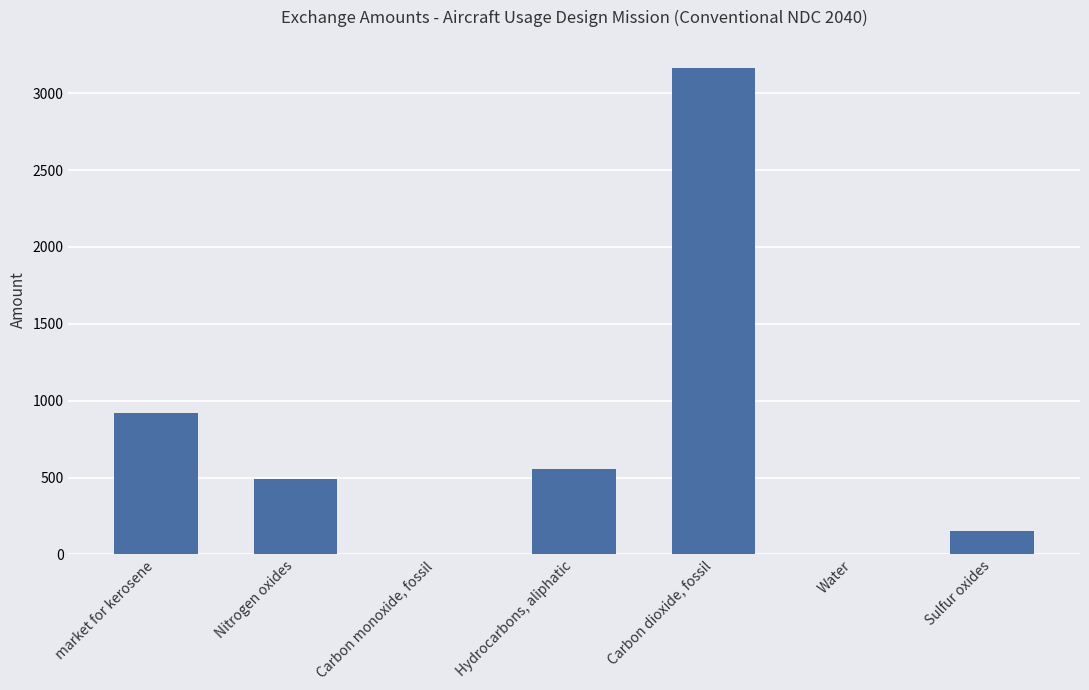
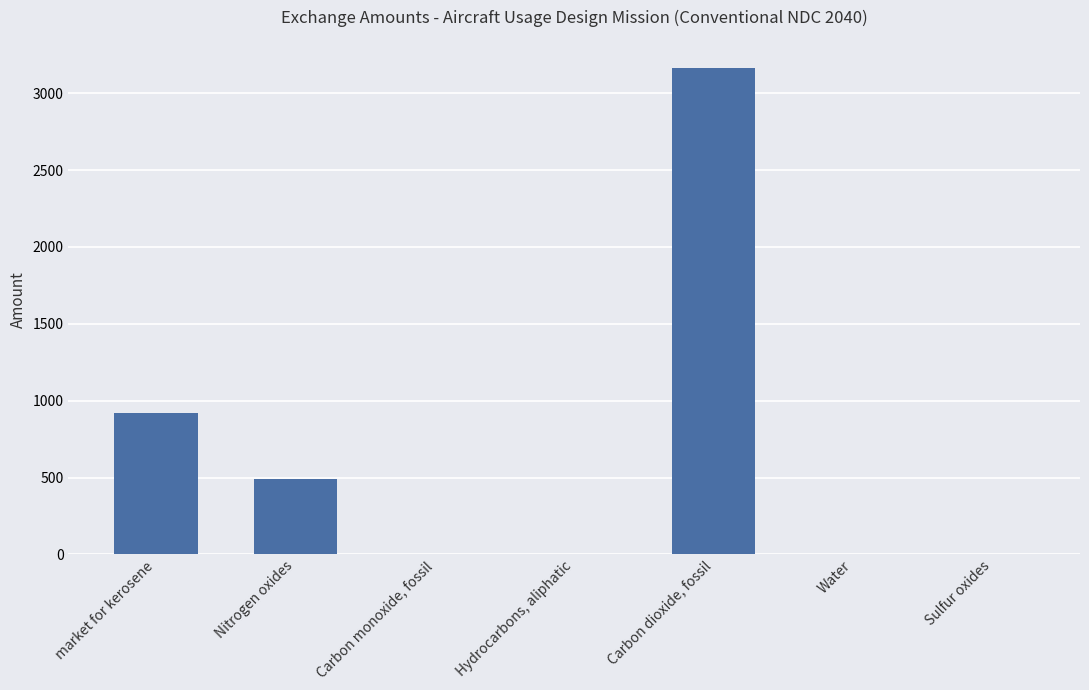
Hydrocarbons, aliphatic: 560 -> 0
Sulfur oxides: 150 -> 0
